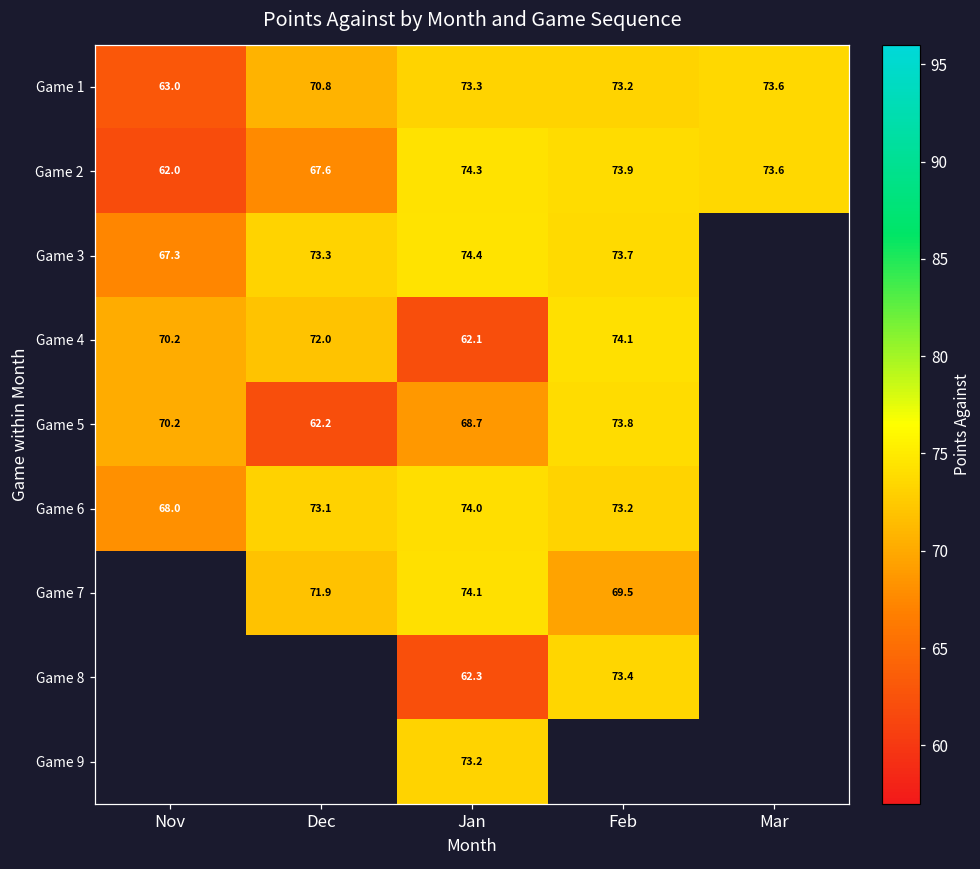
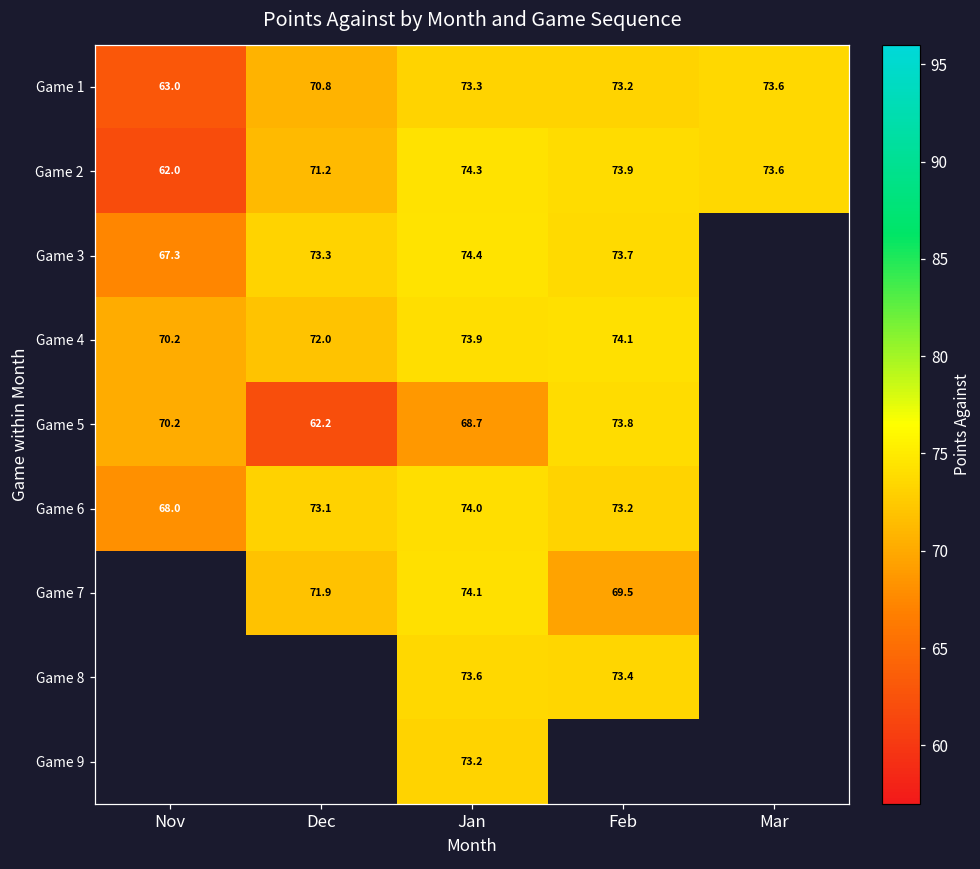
Game 2, Dec: 67.6 -> 71.2
Game 4, Jan: 62.1 -> 73.9
Game 8, Jan: 62.3 -> 73.6
